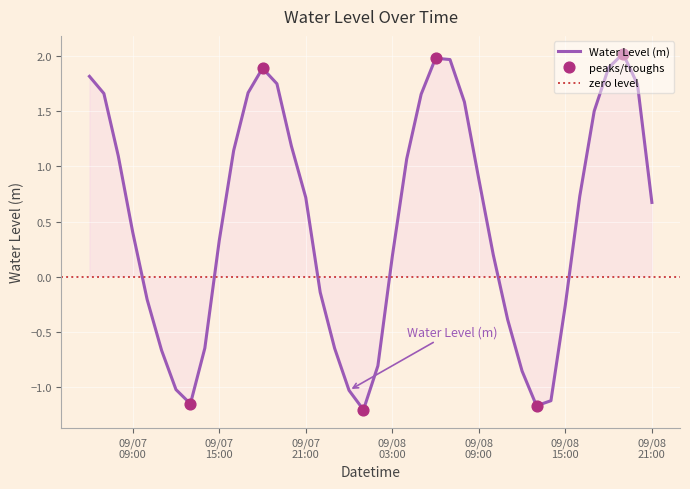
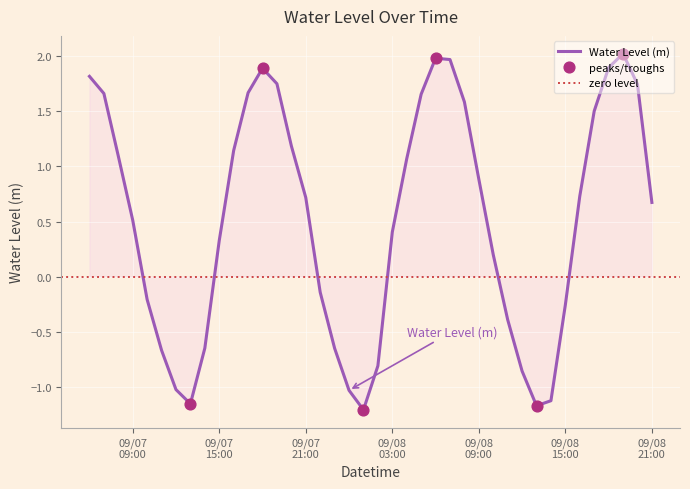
Water Level (m), 09/07 09:00: 0.40 -> 0.51
Water Level (m), 09/08 03:00: 0.18 -> 0.40
